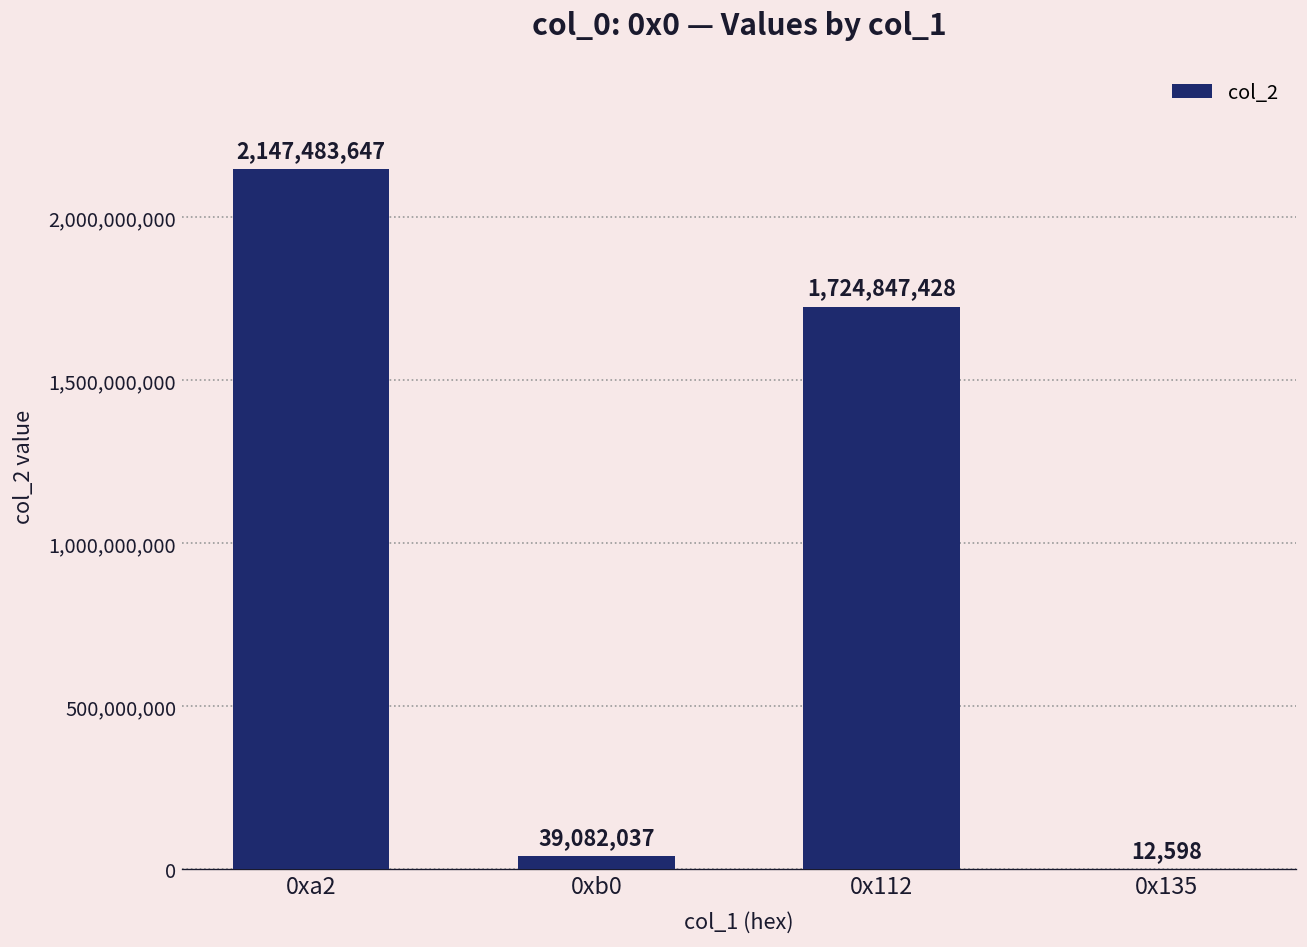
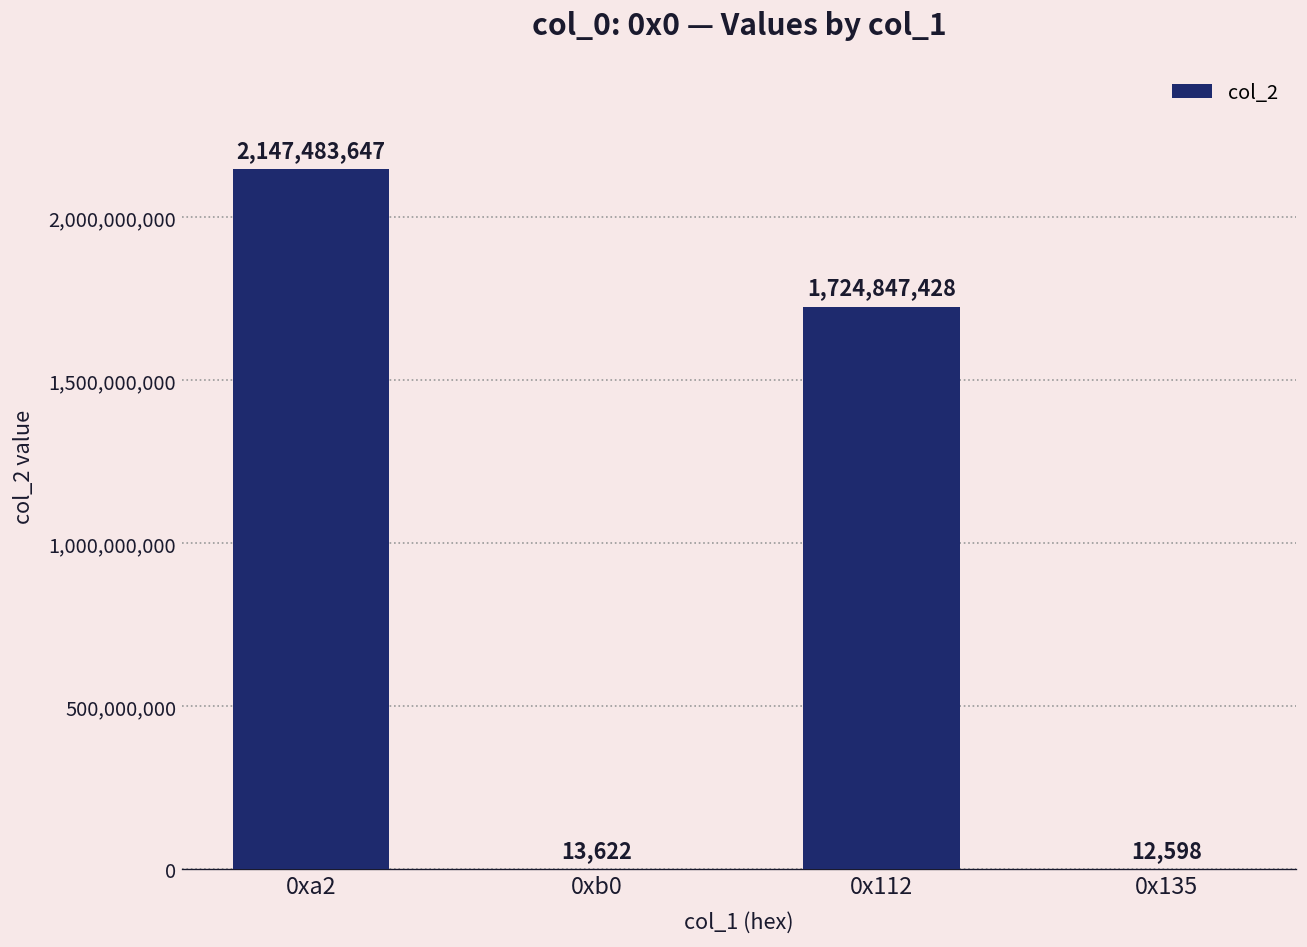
0xb0: 39,082,037 -> 13,622
